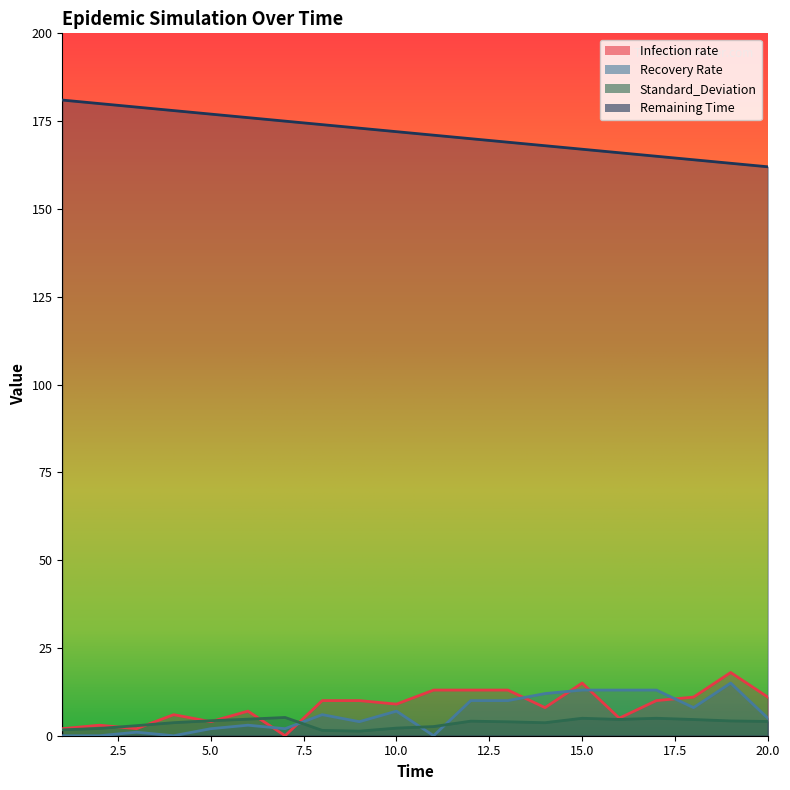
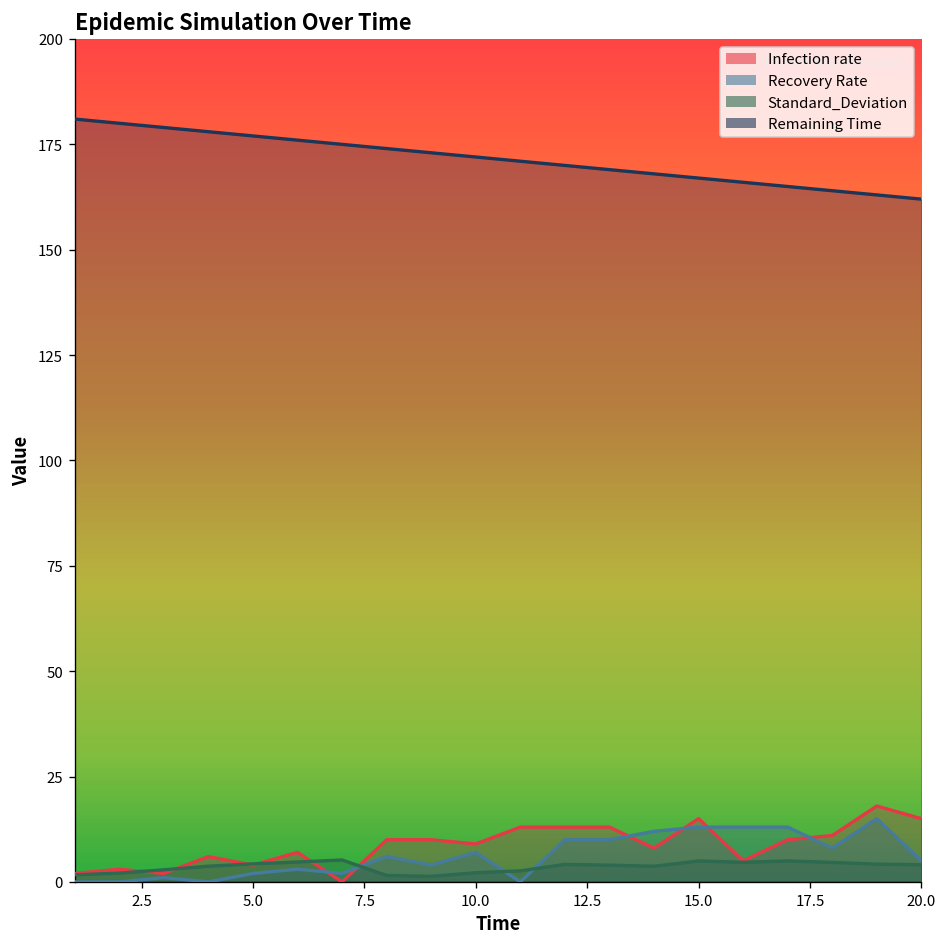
Infection rate, 20.0: 11 -> 15
